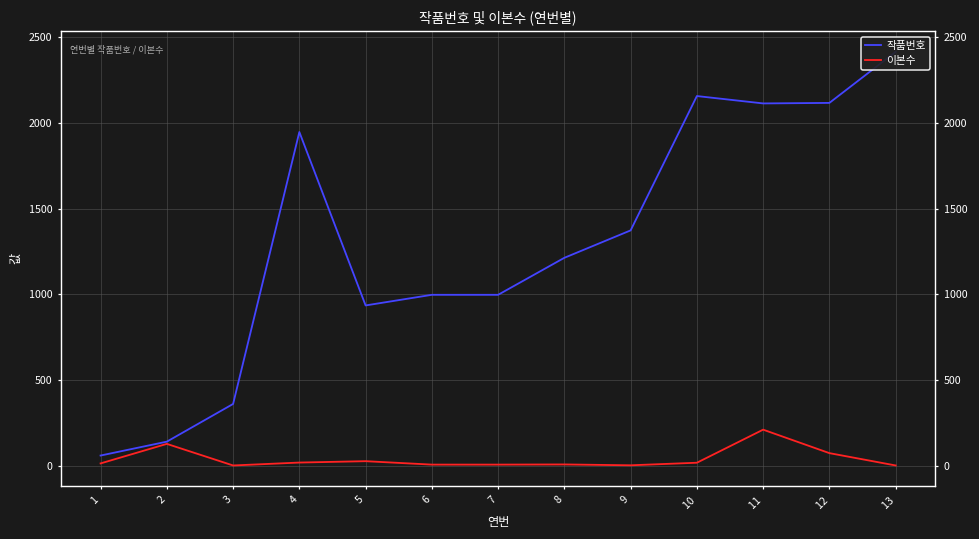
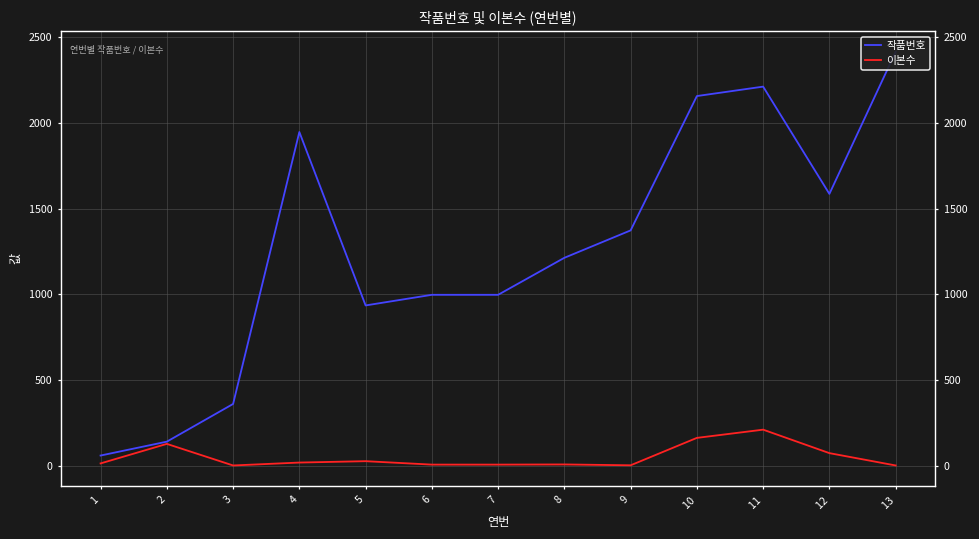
이본수, 10: 20 -> 160
작품번호, 11: 2110 -> 2210
작품번호, 12: 2120 -> 1590
